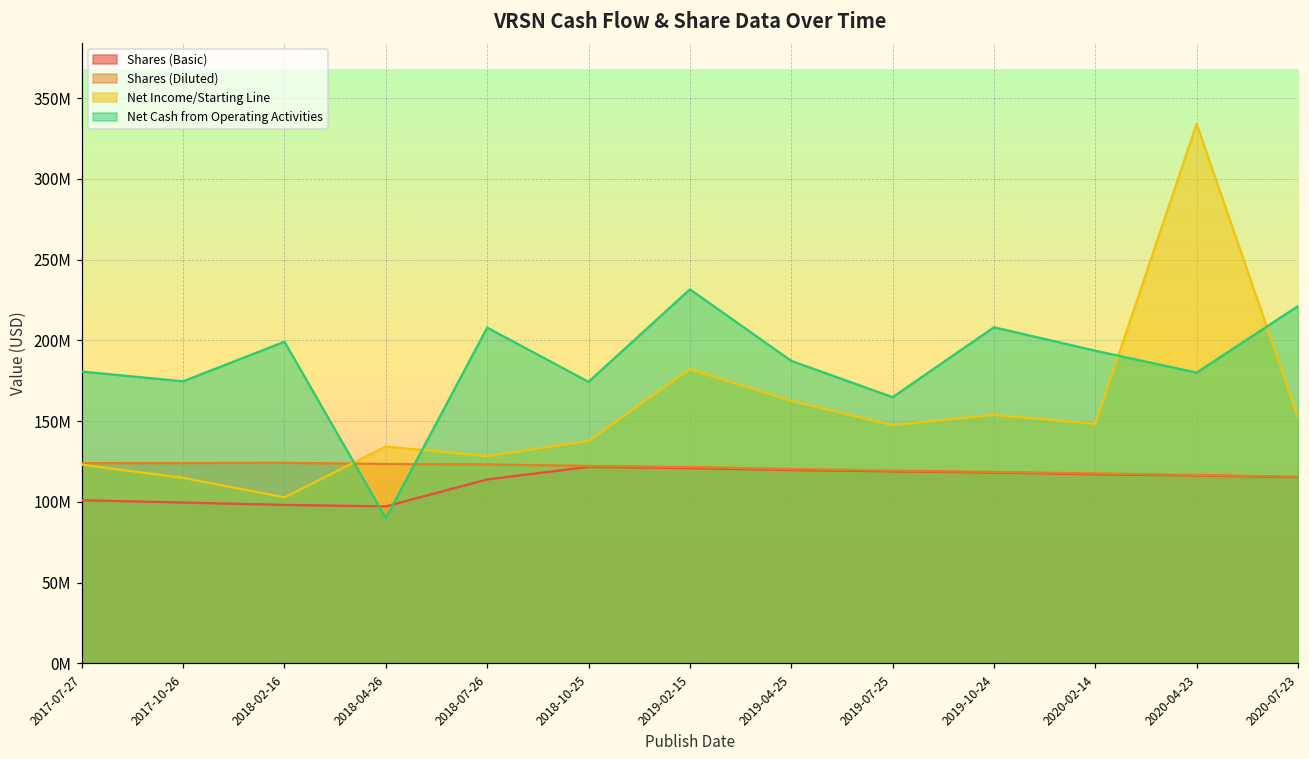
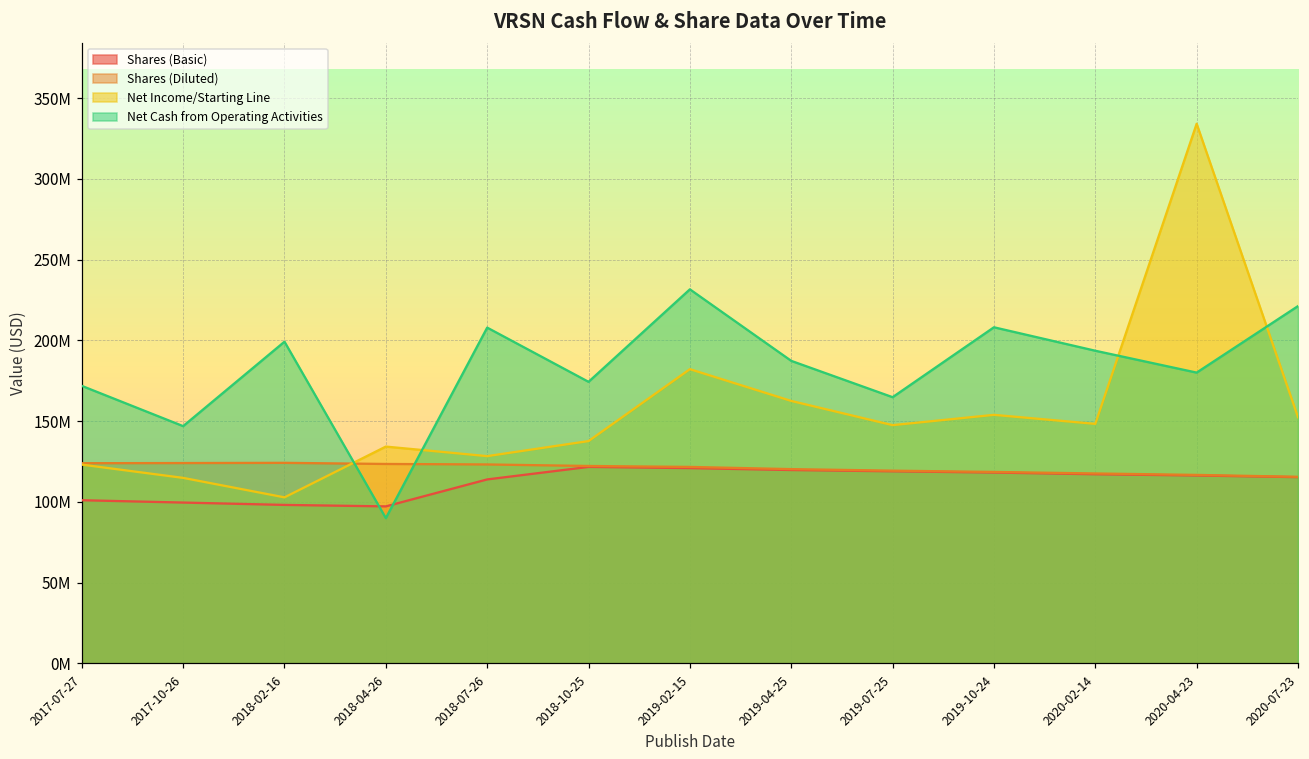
Net Cash from Operating Activities, 2017-07-27: 181000000 -> 172000000
Net Cash from Operating Activities, 2017-10-26: 175000000 -> 147000000
